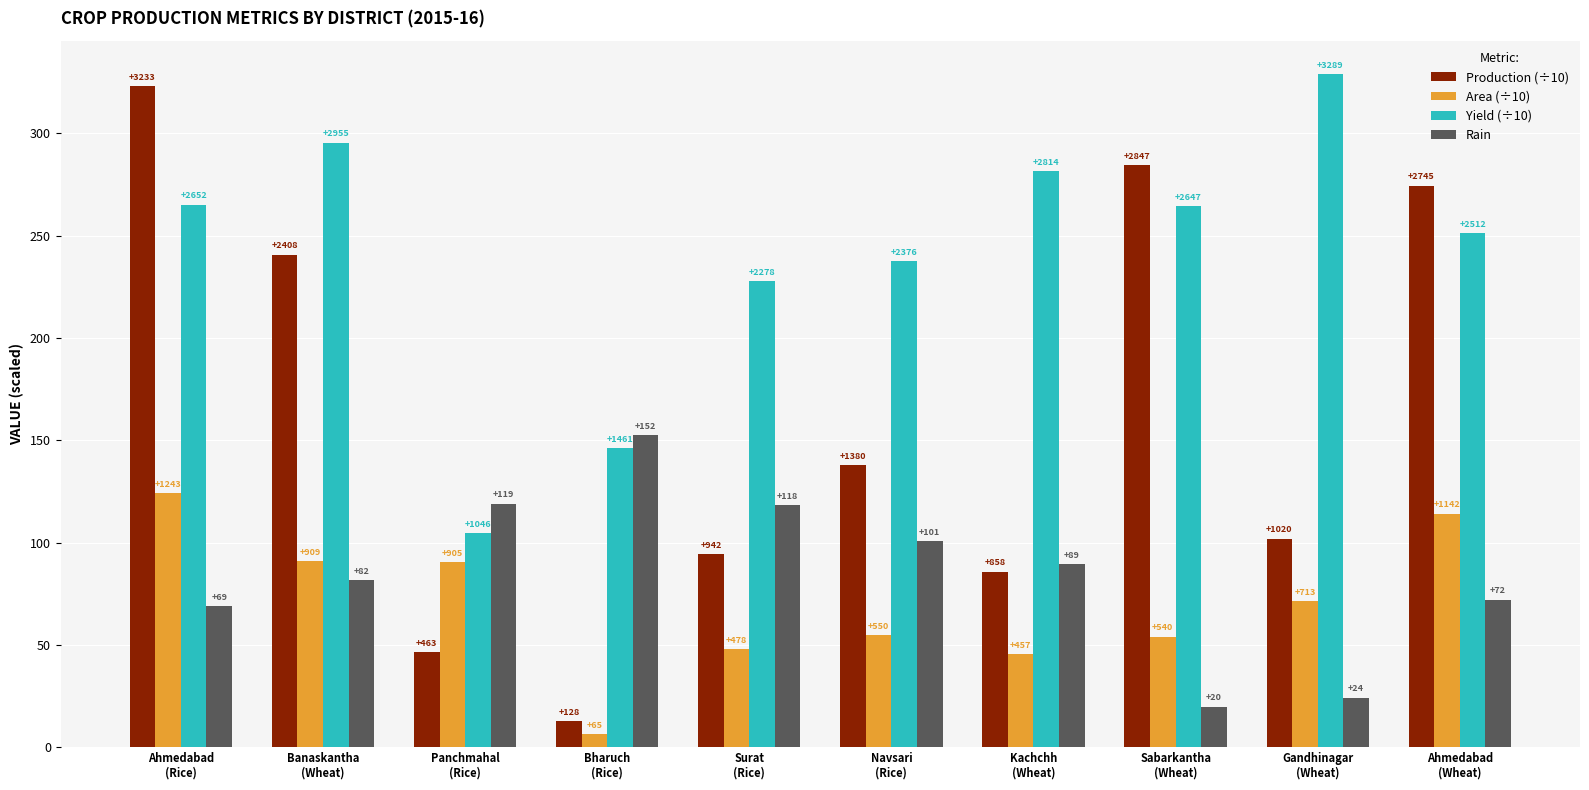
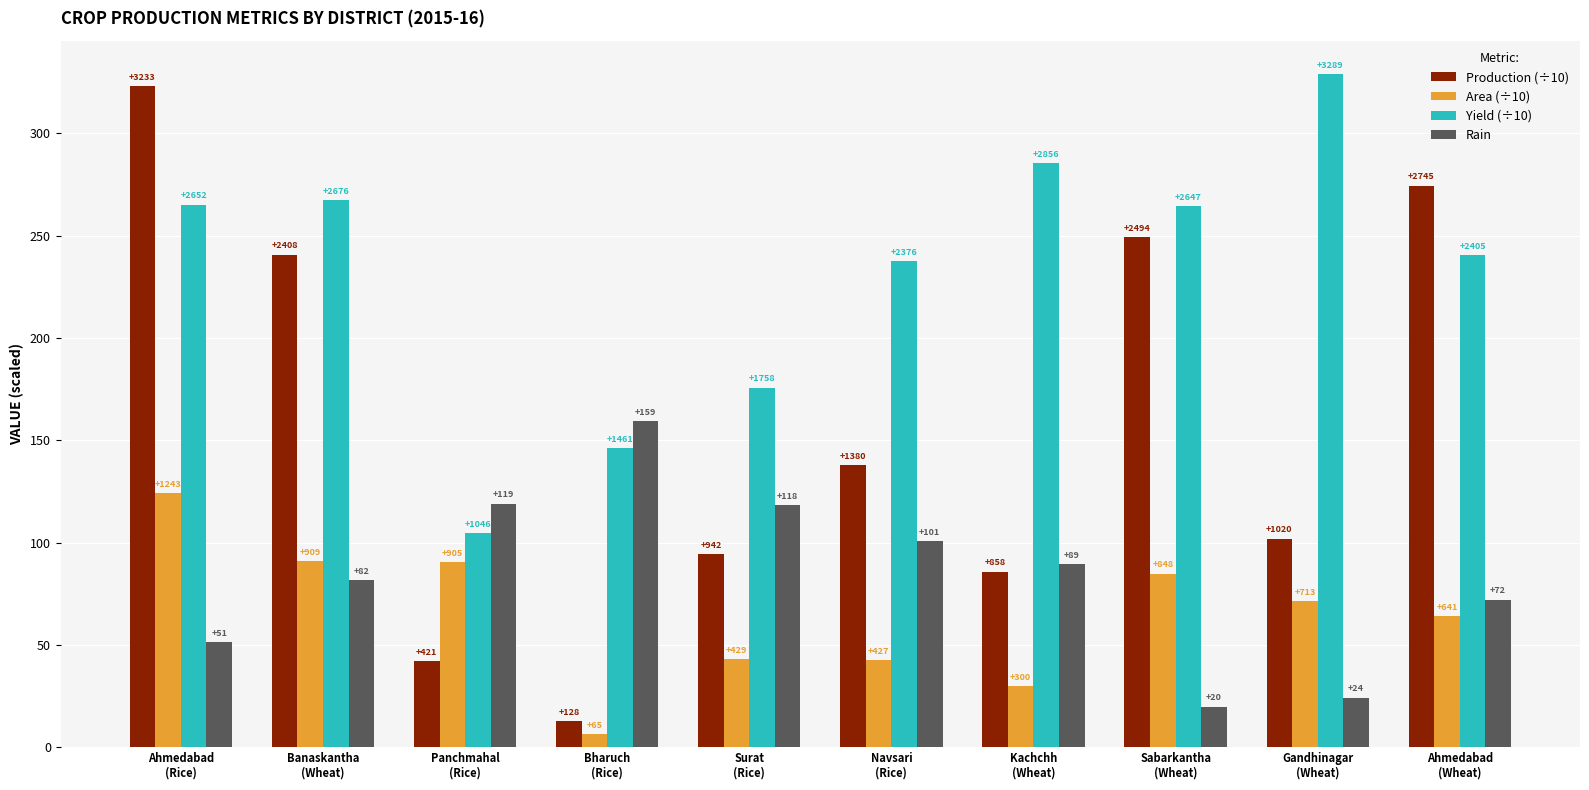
Rain, Ahmedabad (Rice): +69 -> +51
Yield (÷10), Banaskantha (Wheat): +2955 -> +2676
Production (÷10), Panchmahal (Rice): +463 -> +421
Rain, Bharuch (Rice): +152 -> +159
Area (÷10), Surat (Rice): +478 -> +429
Yield (÷10), Surat (Rice): +2278 -> +1758
Area (÷10), Navsari (Rice): +550 -> +427
Area (÷10), Kachchh (Wheat): +457 -> +300
Yield (÷10), Kachchh (Wheat): +2814 -> +2856
Production (÷10), Sabarkantha (Wheat): +2847 -> +2494
Area (÷10), Sabarkantha (Wheat): +540 -> +848
Area (÷10), Ahmedabad (Wheat): +1142 -> +641
Yield (÷10), Ahmedabad (Wheat): +2512 -> +2405
